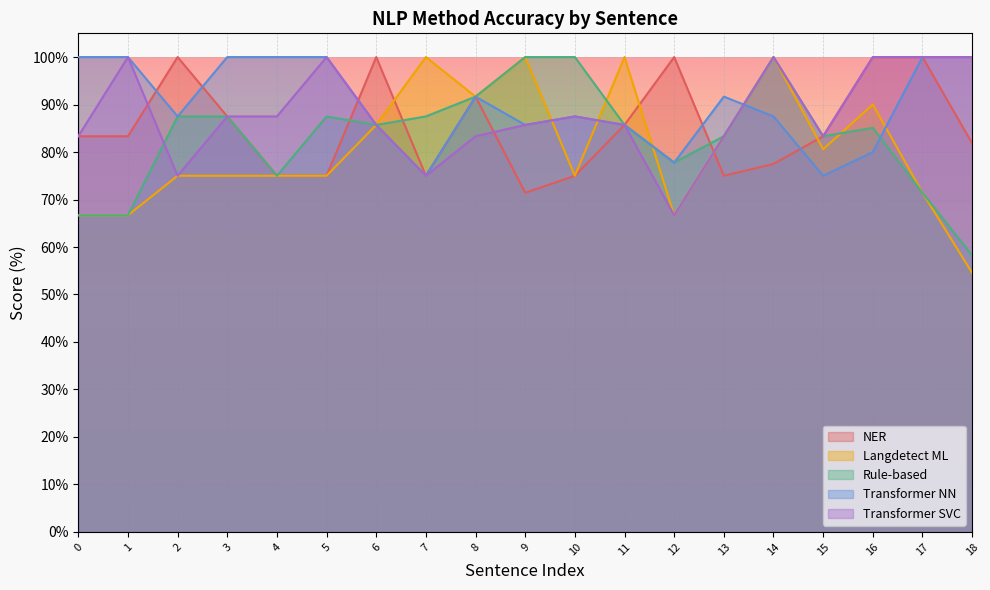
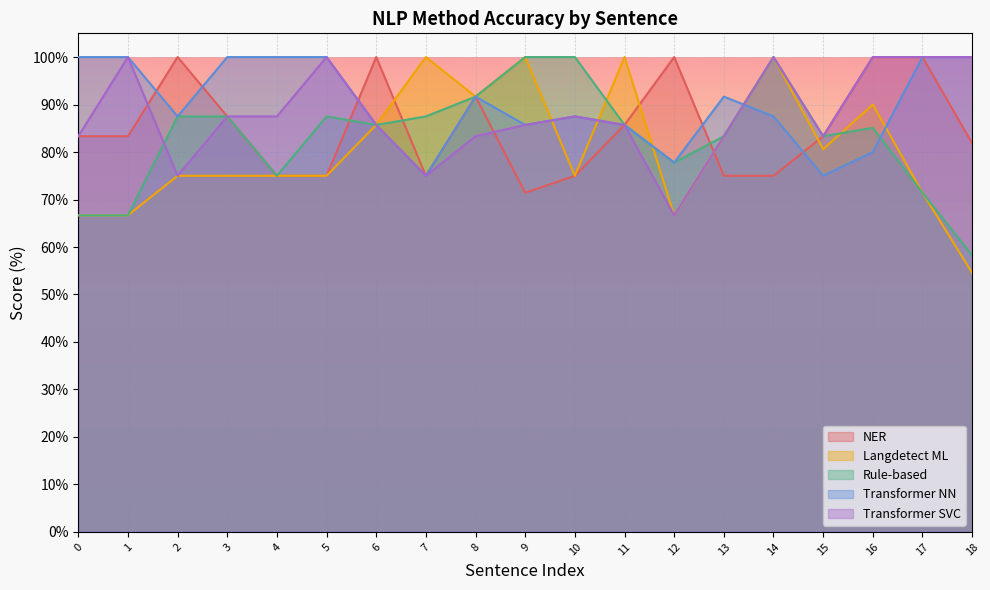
NER, 14: 78% -> 75%
